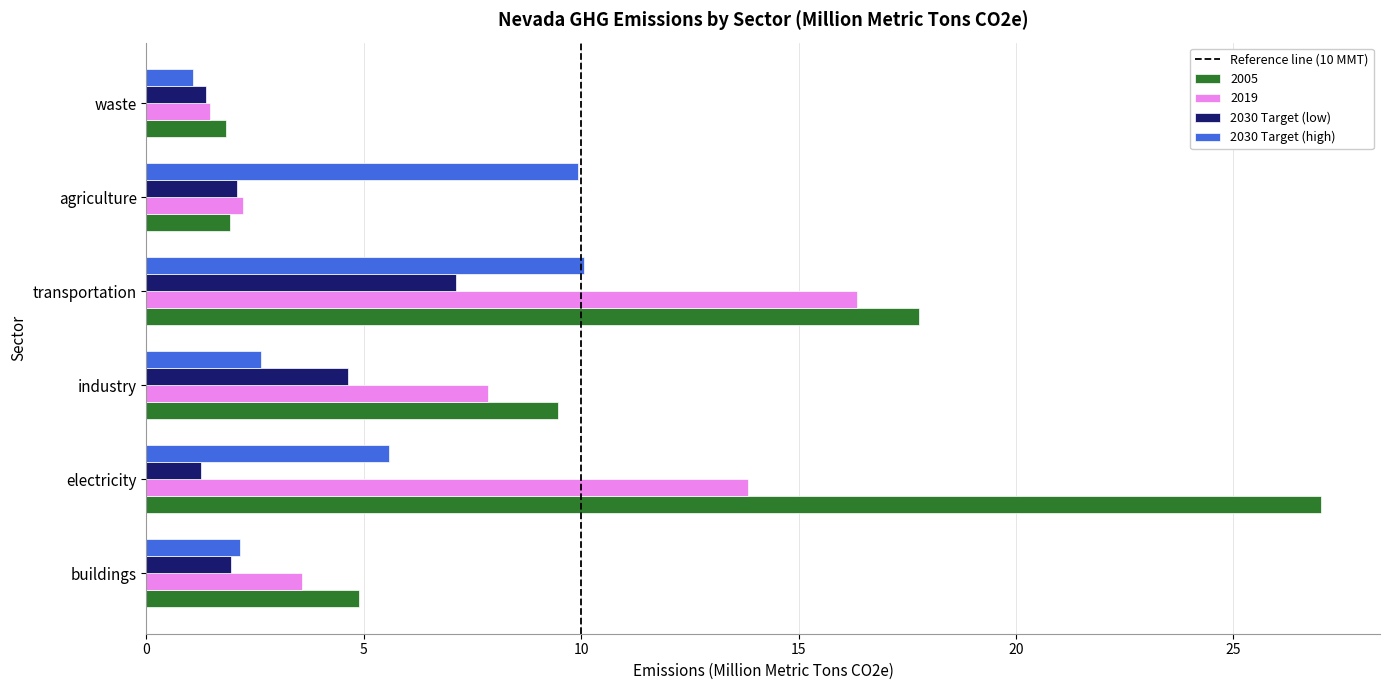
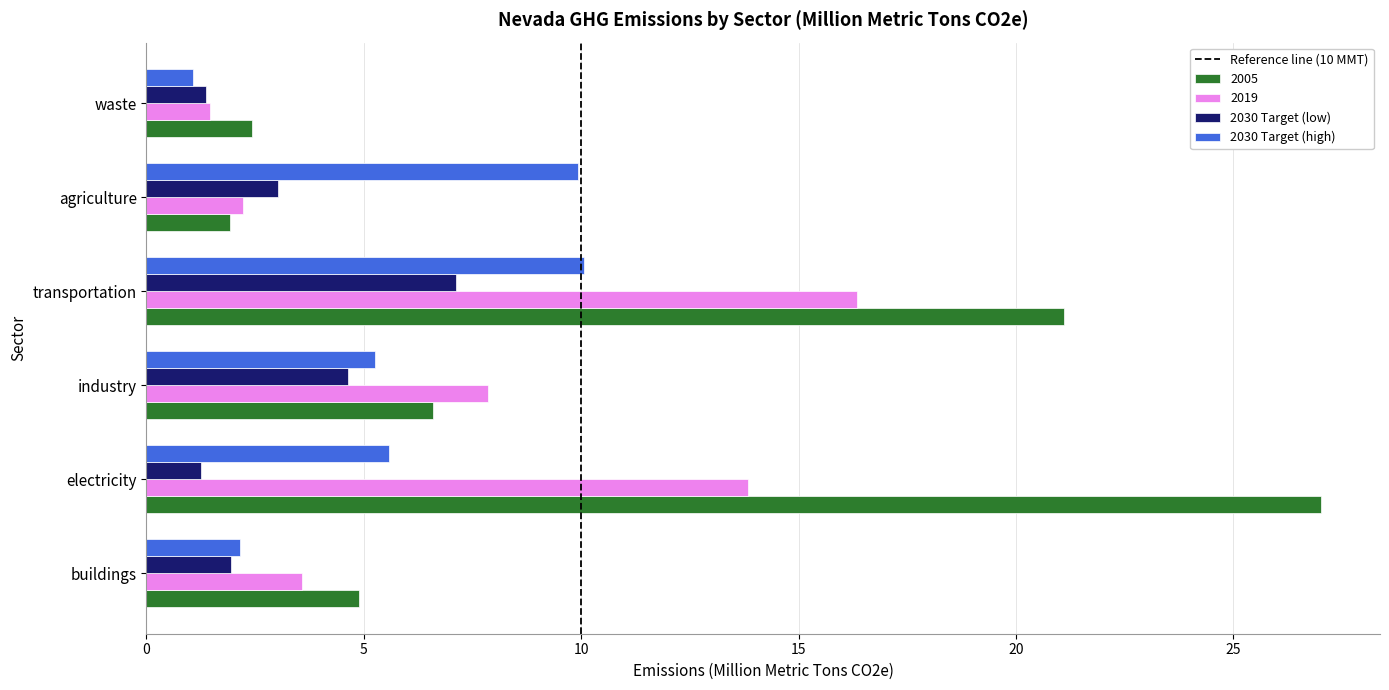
2005, waste: 1.8 -> 2.4
2030 Target (low), agriculture: 2.1 -> 3.0
2005, transportation: 17.8 -> 21.1
2030 Target (high), industry: 2.6 -> 5.3
2005, industry: 9.5 -> 6.6
